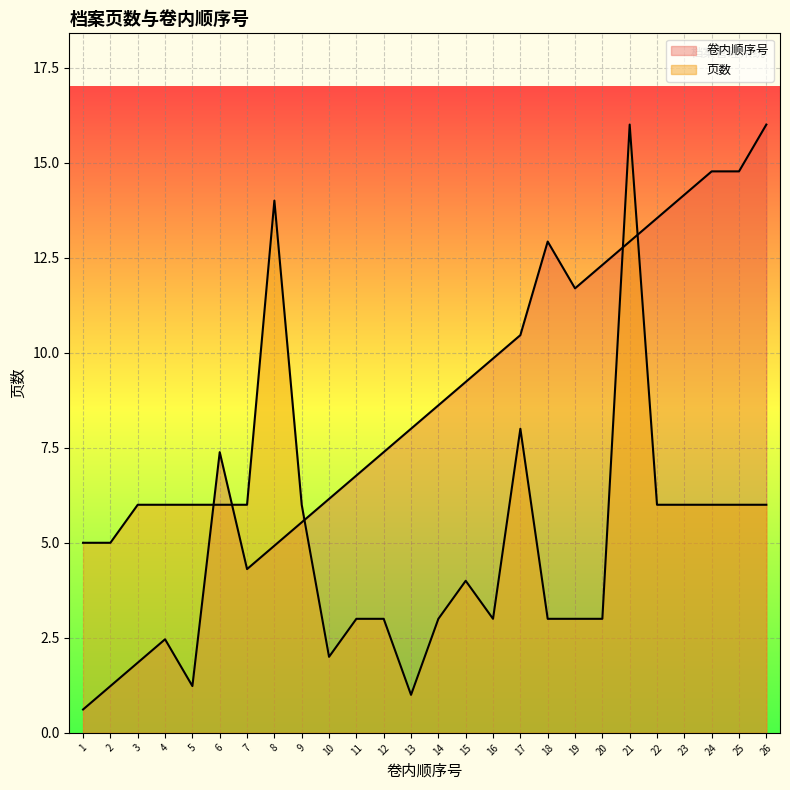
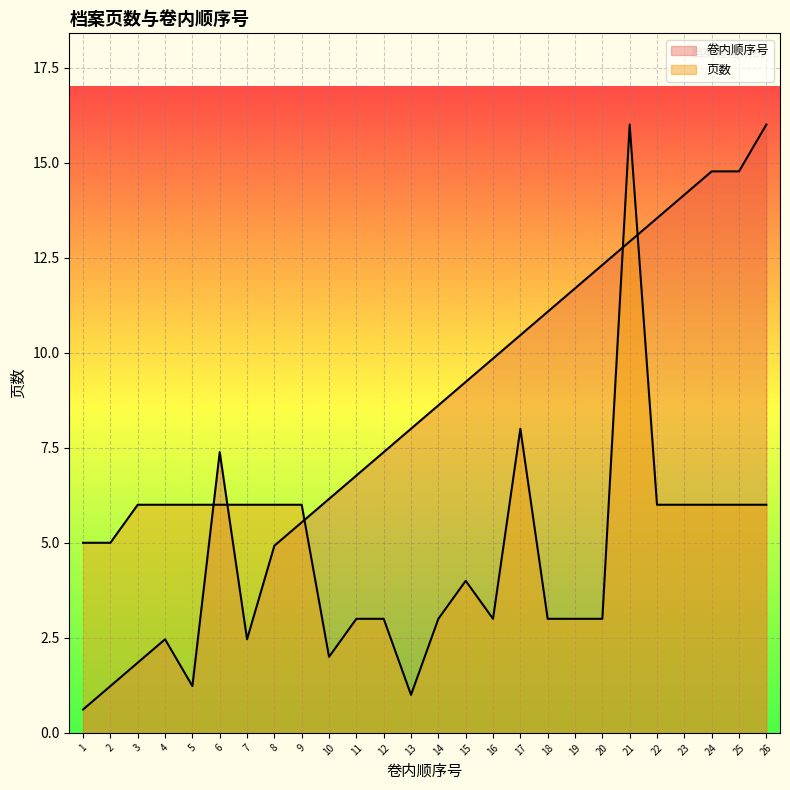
卷内顺序号, 7: 4.3 -> 2.5
页数, 8: 14 -> 6
卷内顺序号, 18: 12.9 -> 11.1
